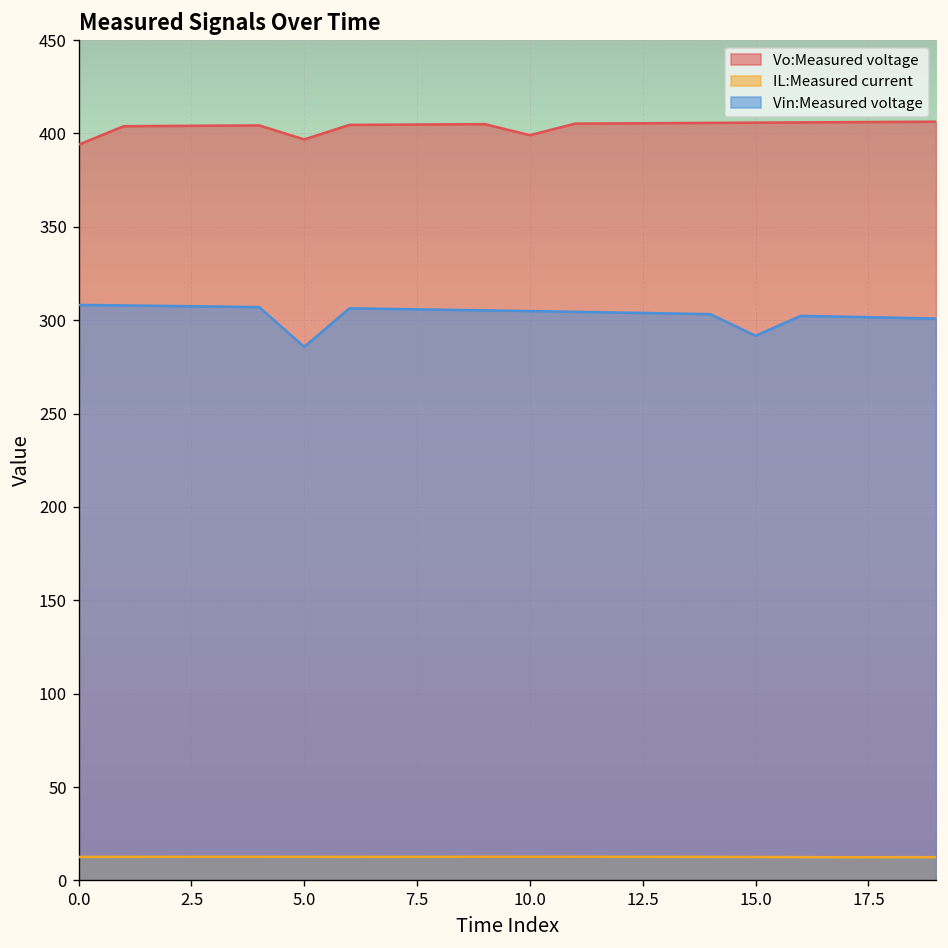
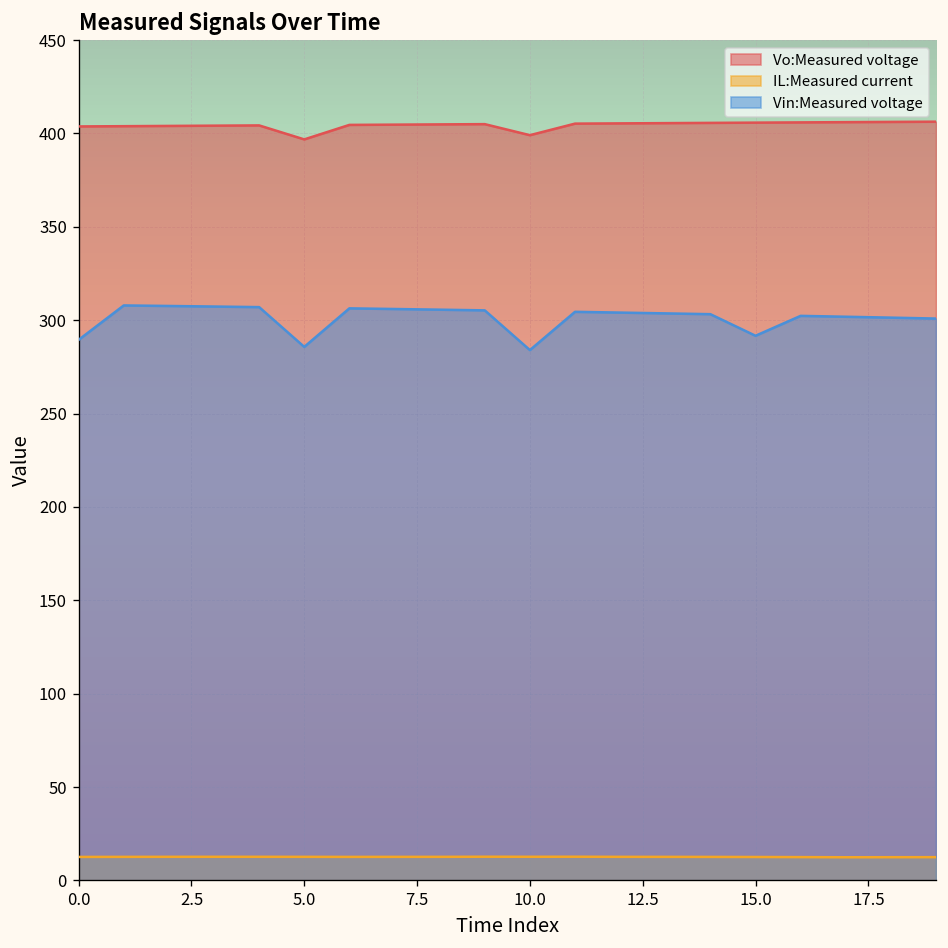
Vo:Measured voltage, 0.0: 394 -> 404
Vin:Measured voltage, 0.0: 308 -> 289
Vin:Measured voltage, 10.0: 305 -> 284
